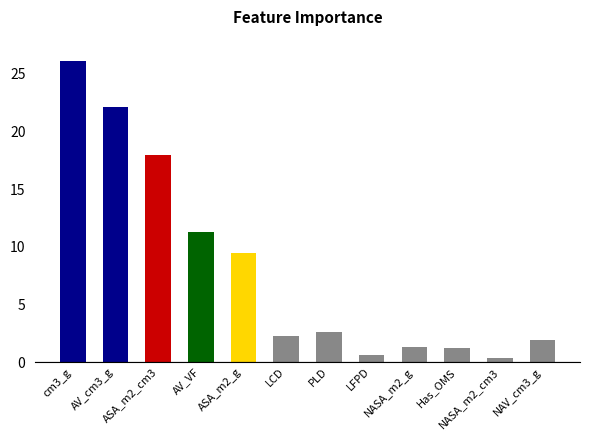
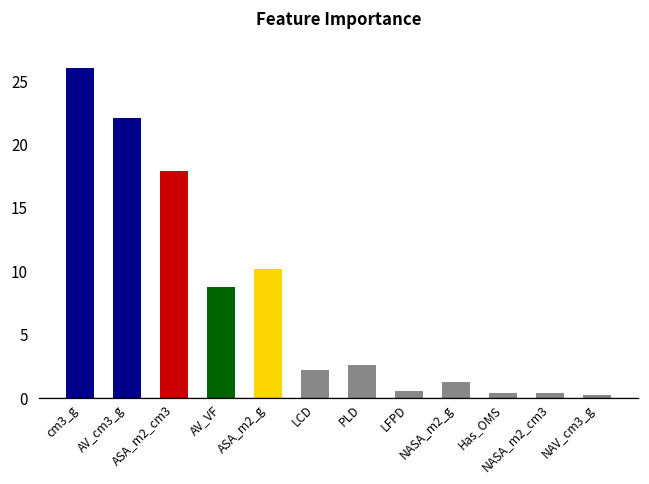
AV_VF: 11.3 -> 8.8
ASA_m2_g: 9.4 -> 10.2
Has_OMS: 1.2 -> 0.4
NAV_cm3_g: 2.0 -> 0.3
